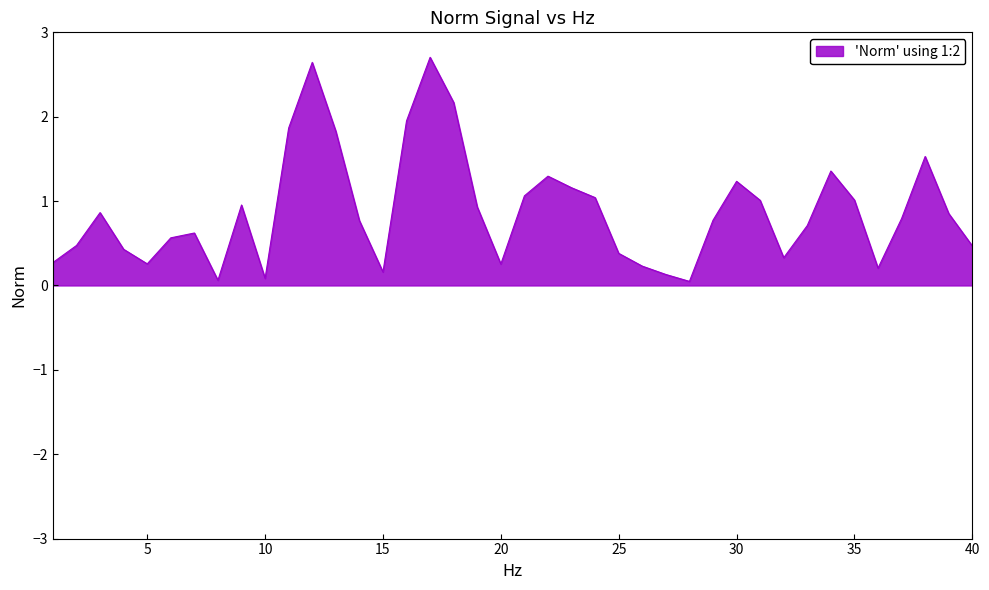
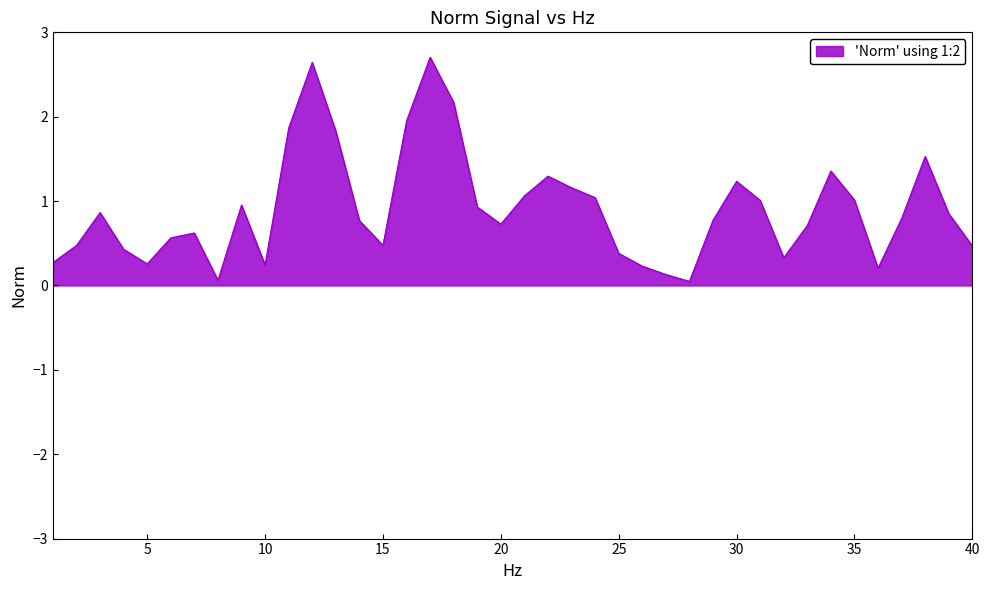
10: 0.1 -> 0.2
15: 0.2 -> 0.5
20: 0.3 -> 0.7
